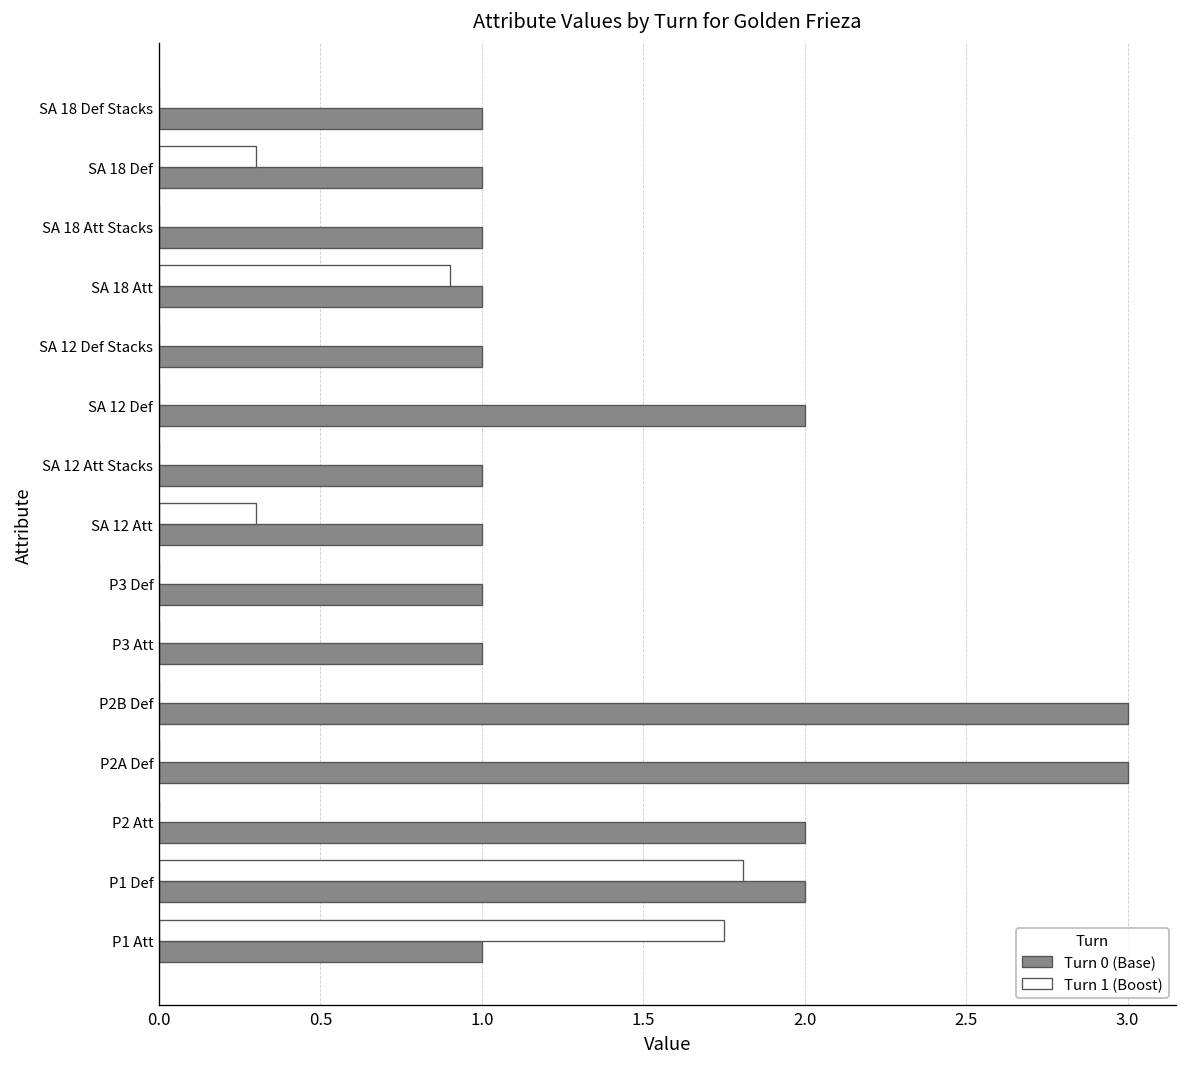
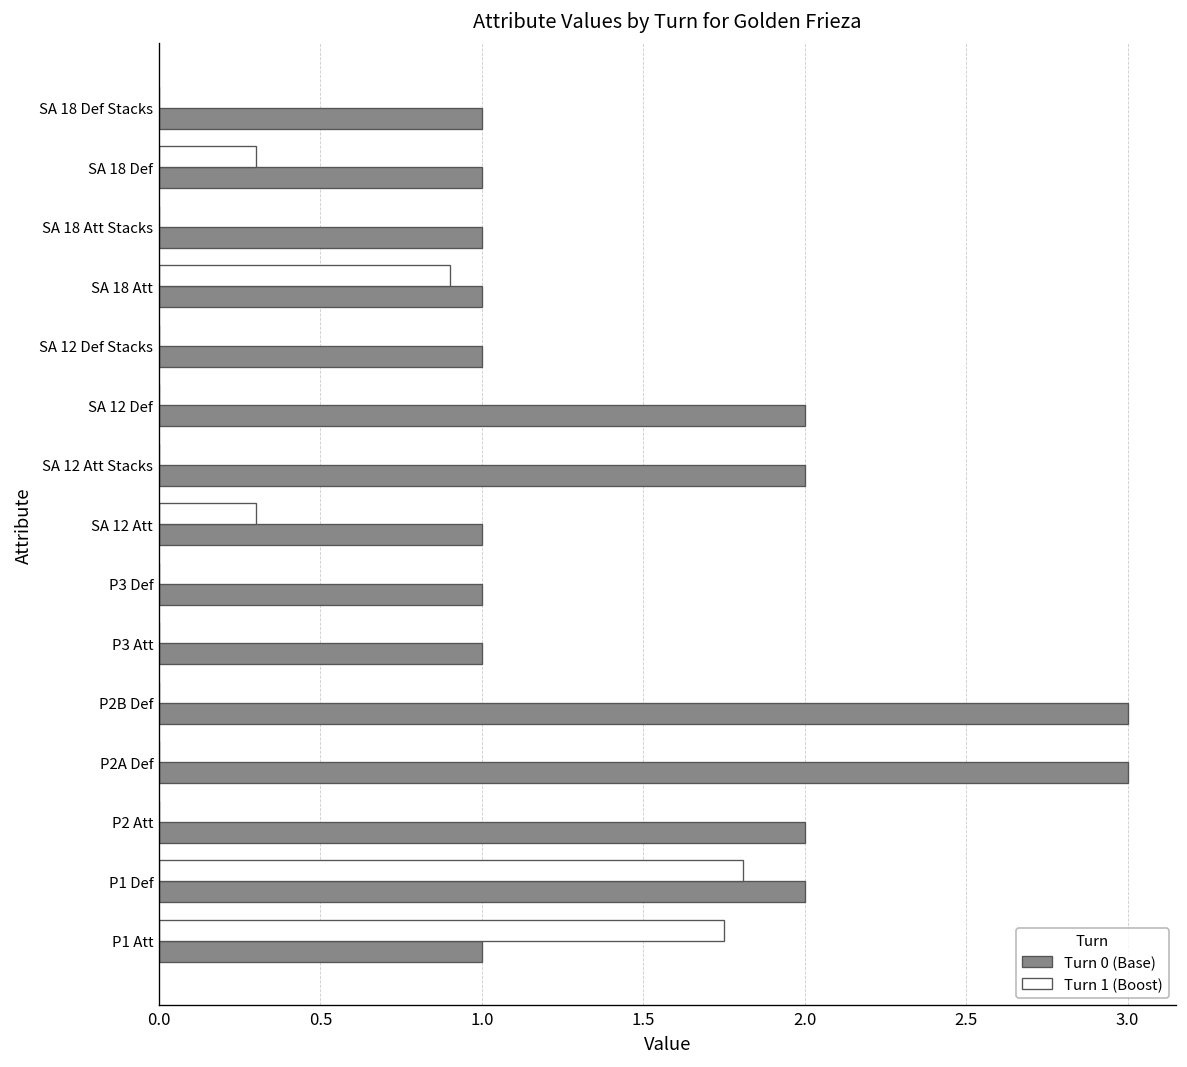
Turn 0 (Base), SA 12 Att Stacks: 1 -> 2
